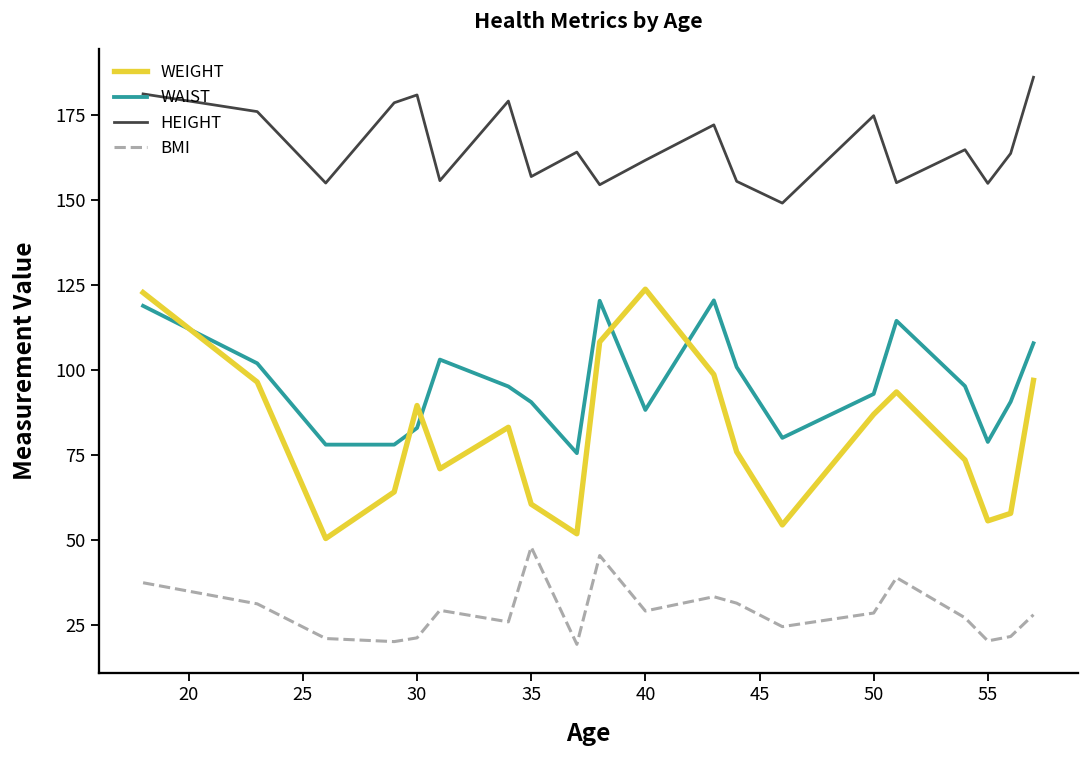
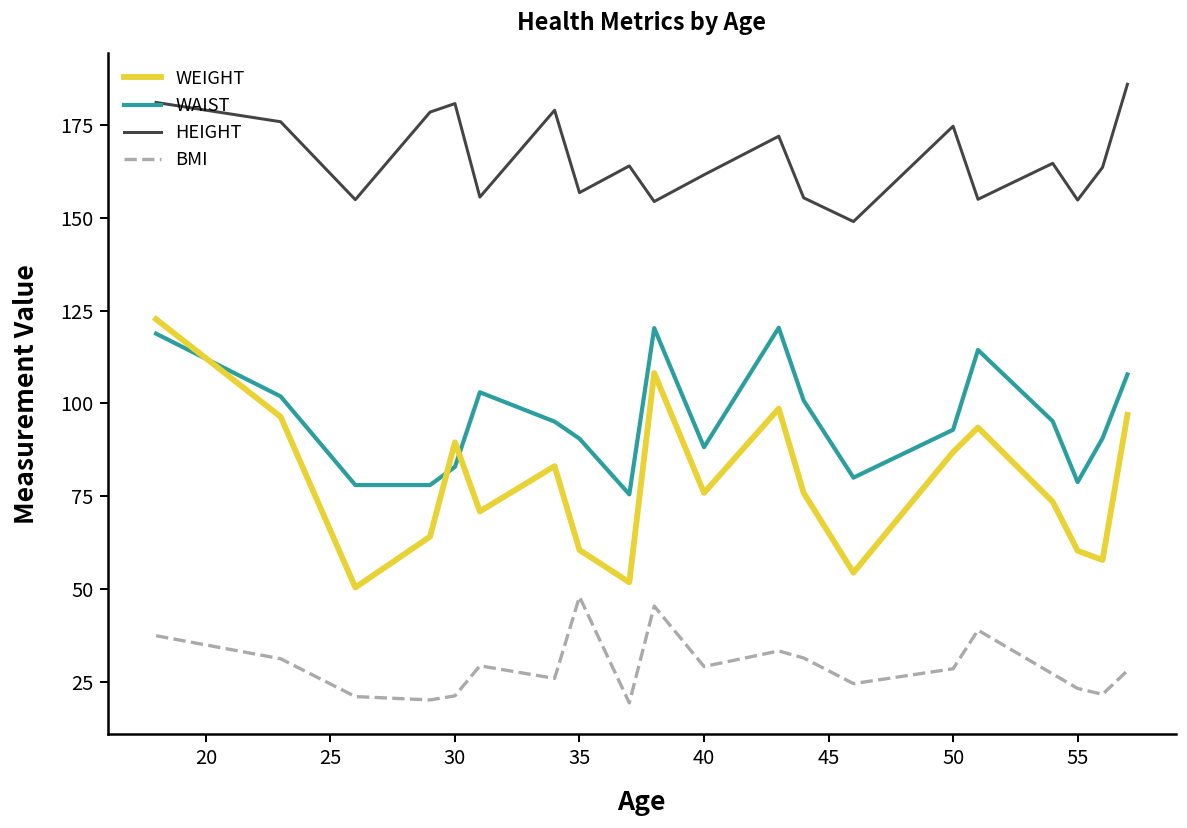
WEIGHT, 40: 124 -> 76
WEIGHT, 55: 56 -> 60
BMI, 55: 20 -> 23
